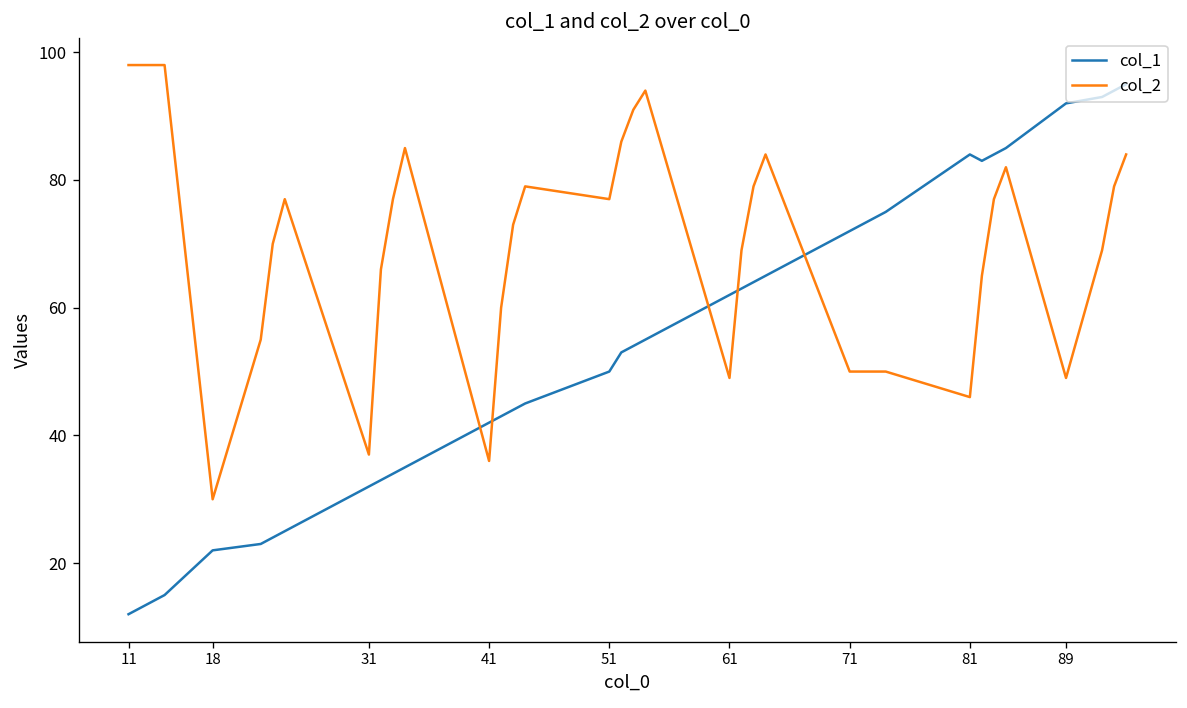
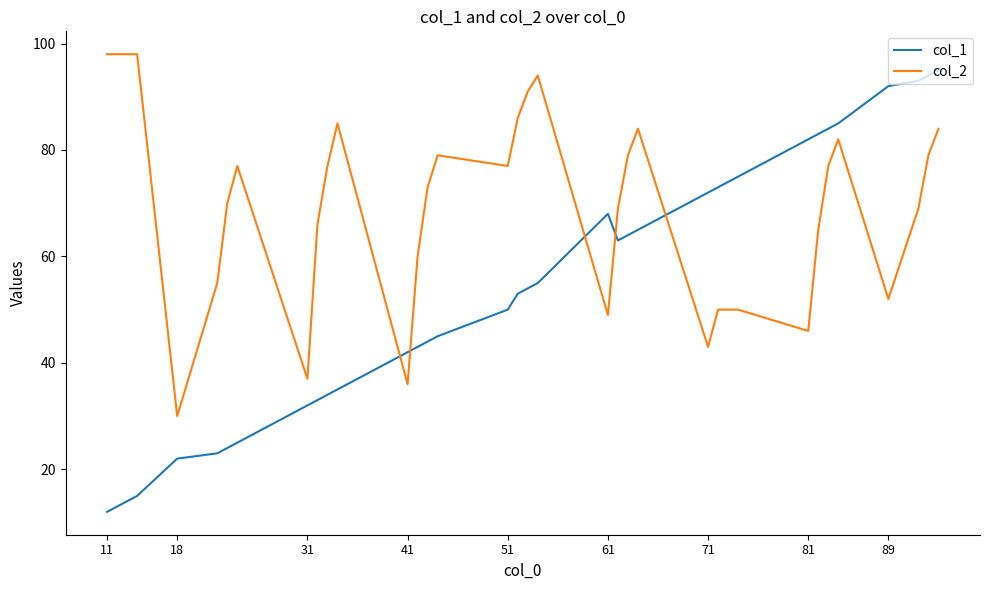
col_1, 61: 62 -> 68
col_2, 71: 50 -> 43
col_1, 81: 84 -> 82
col_2, 89: 49 -> 52
